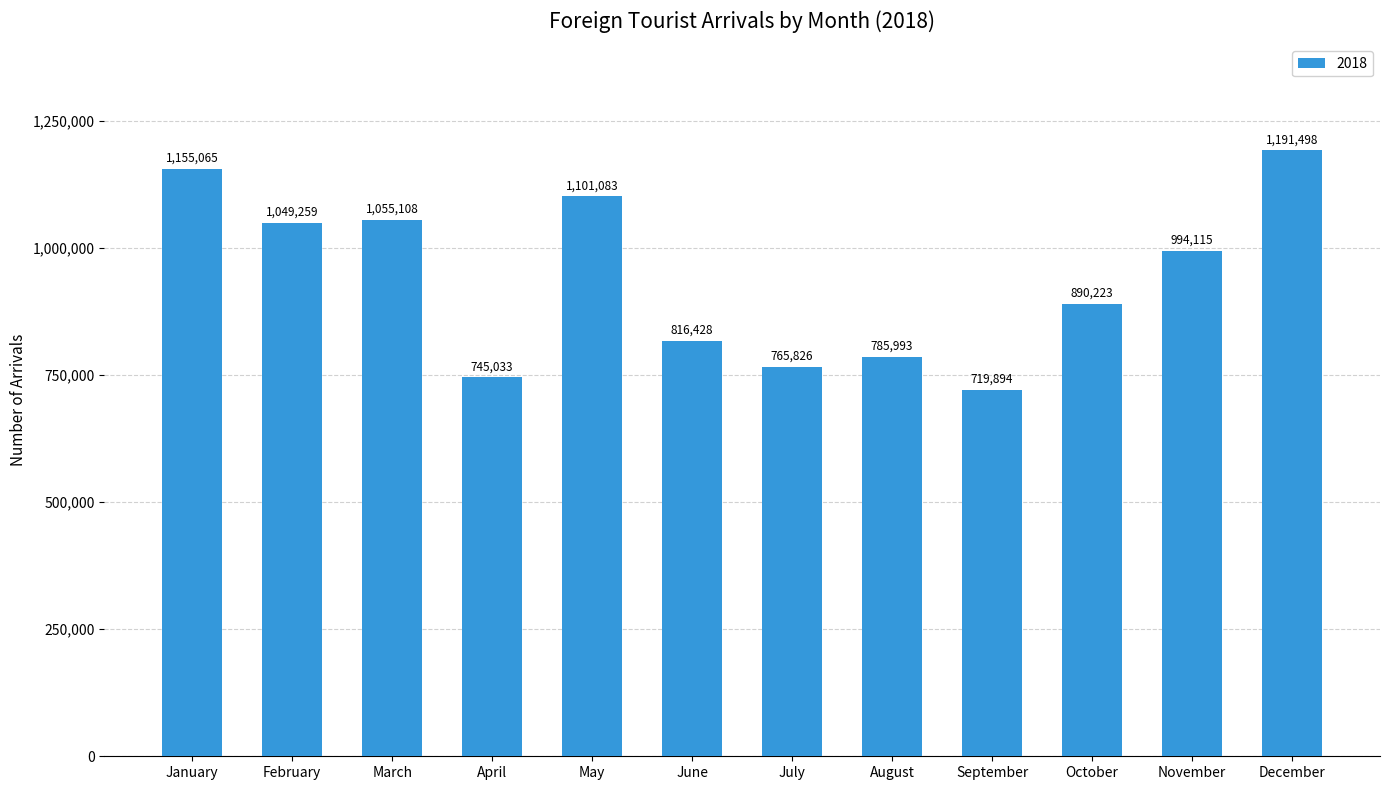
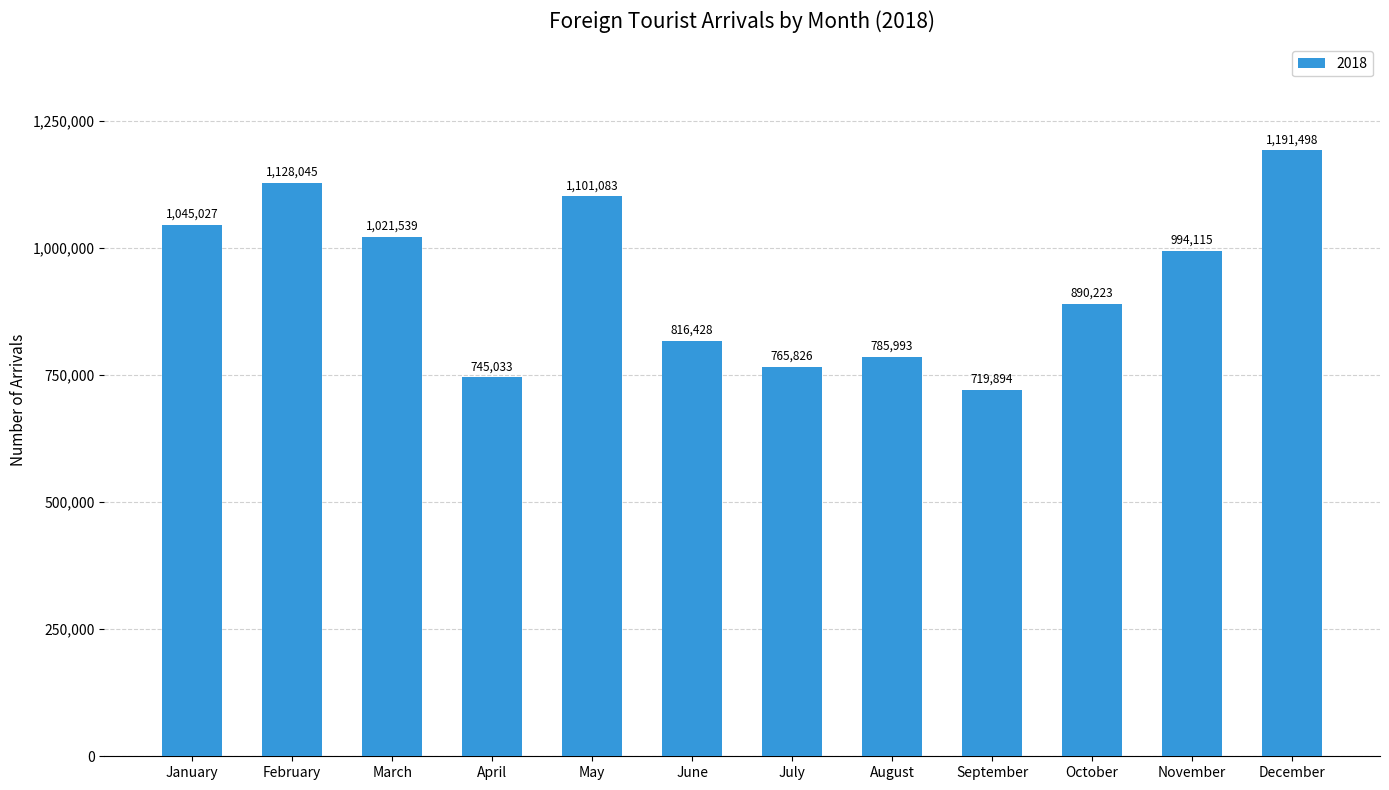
January: 1,155,065 -> 1,045,027
February: 1,049,259 -> 1,128,045
March: 1,055,108 -> 1,021,539
